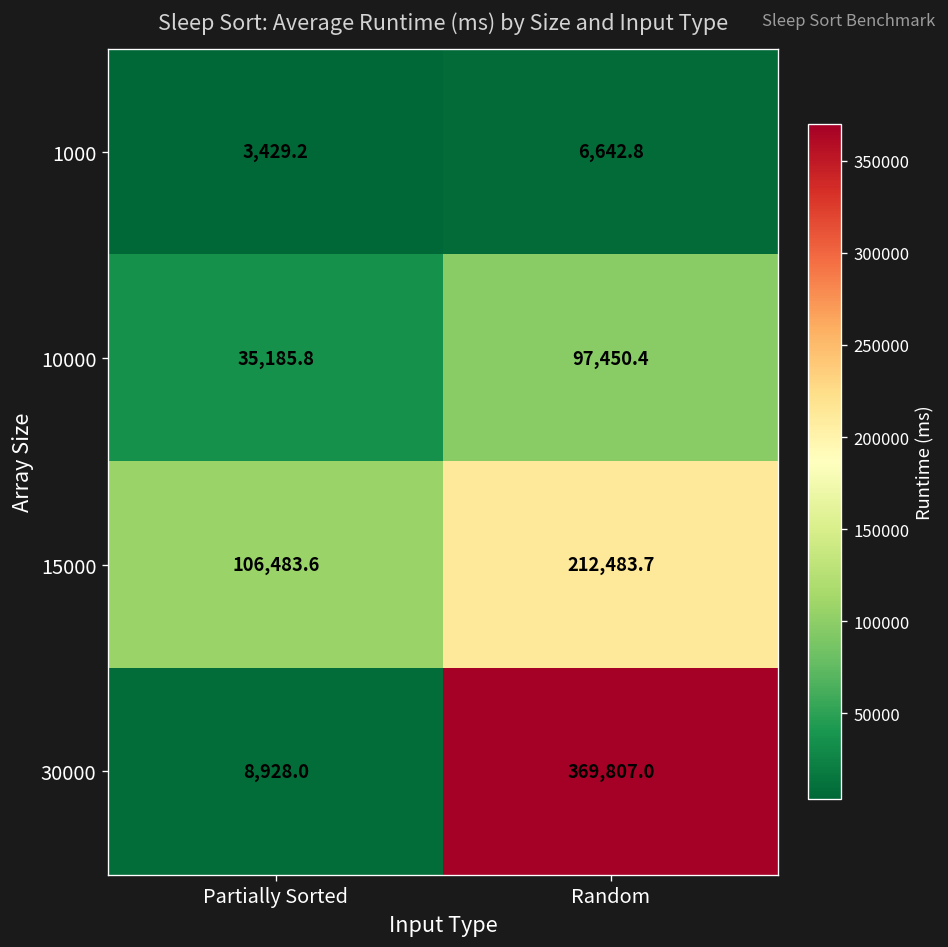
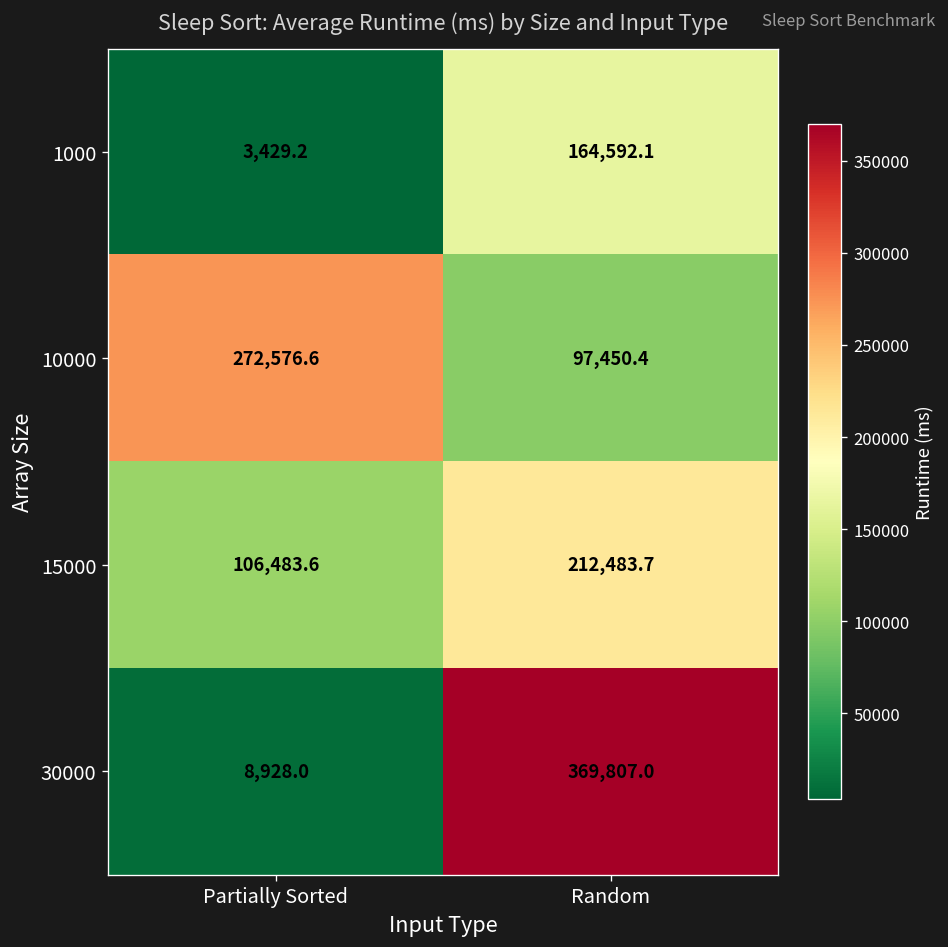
1000, Random: 6,642.8 -> 164,592.1
10000, Partially Sorted: 35,185.8 -> 272,576.6
